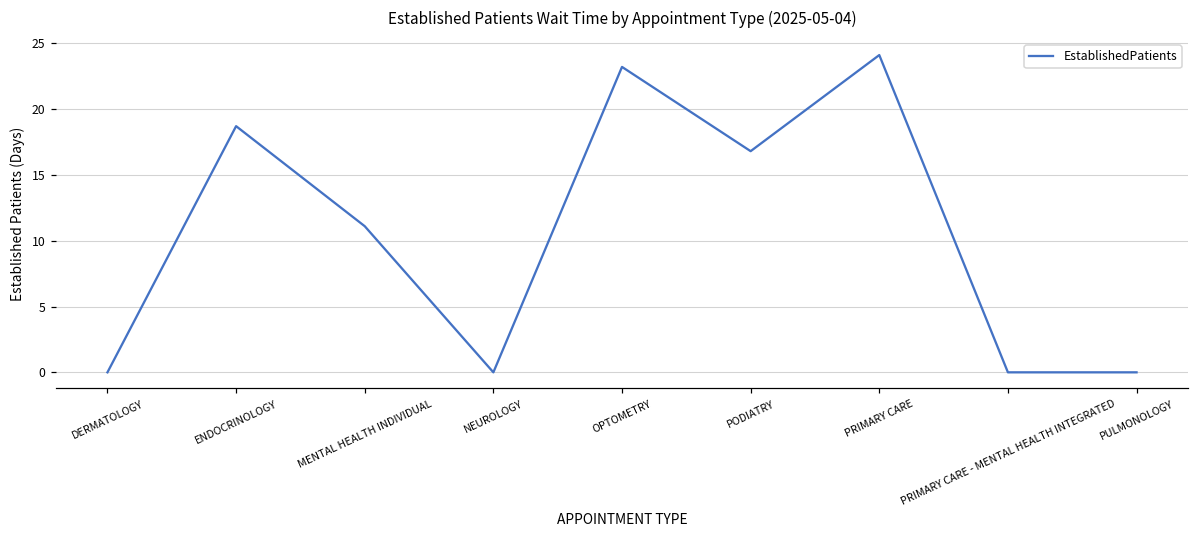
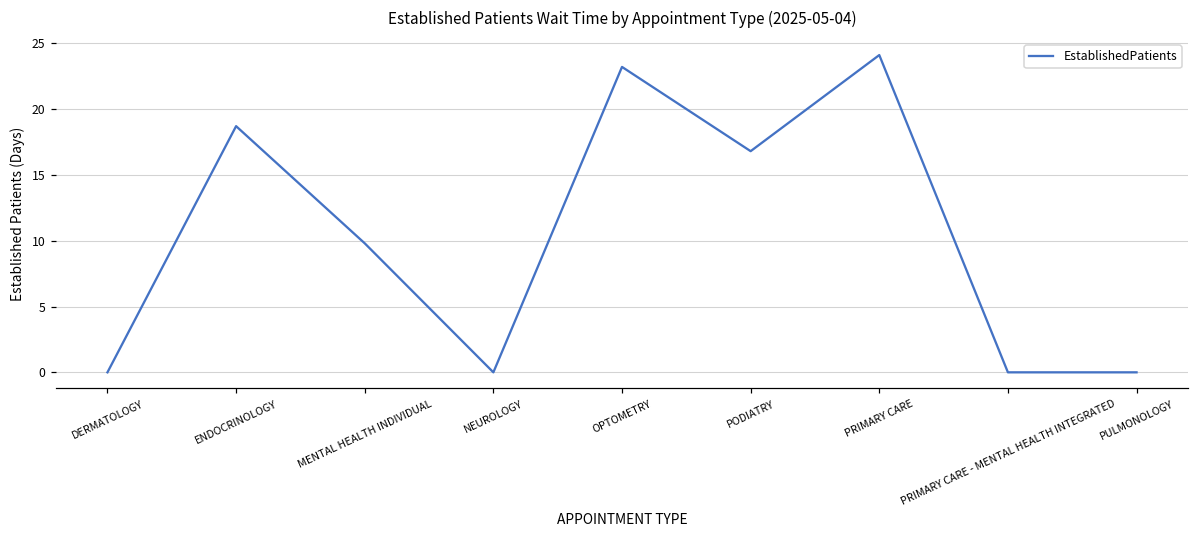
MENTAL HEALTH INDIVIDUAL: 11.1 -> 9.8
